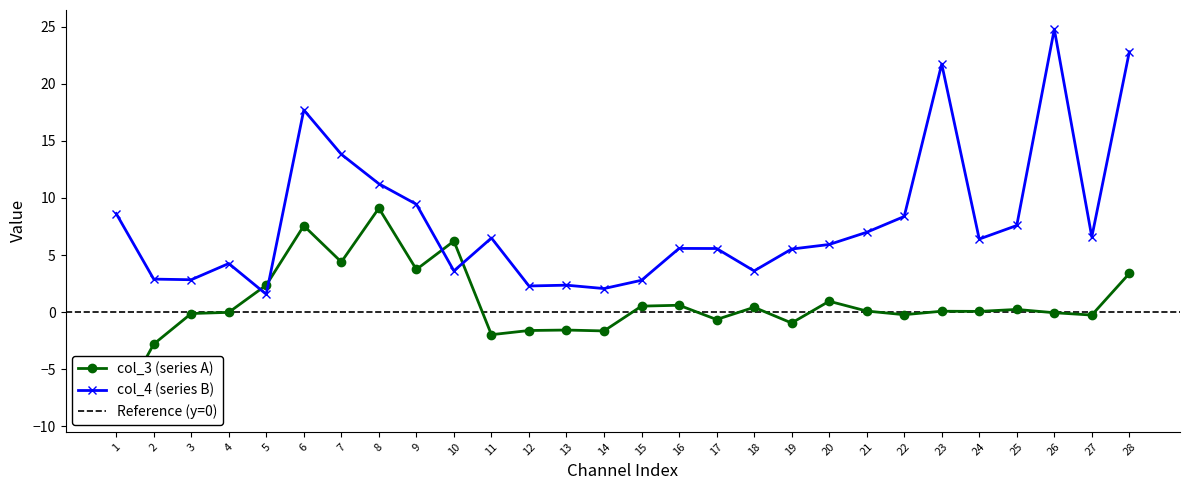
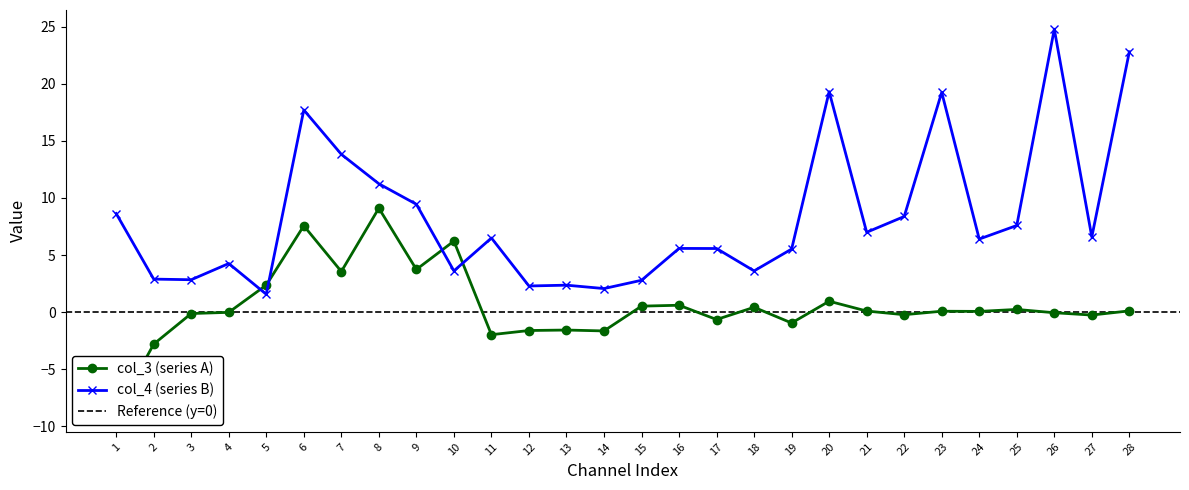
col_3 (series A), 7: 4.4 -> 3.6
col_4 (series B), 20: 5.9 -> 19.3
col_4 (series B), 23: 21.7 -> 19.3
col_3 (series A), 28: 3.4 -> 0.1
